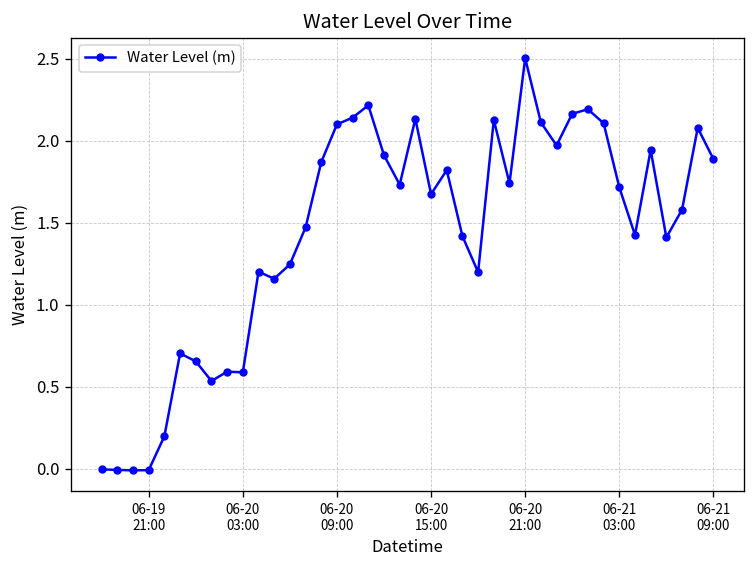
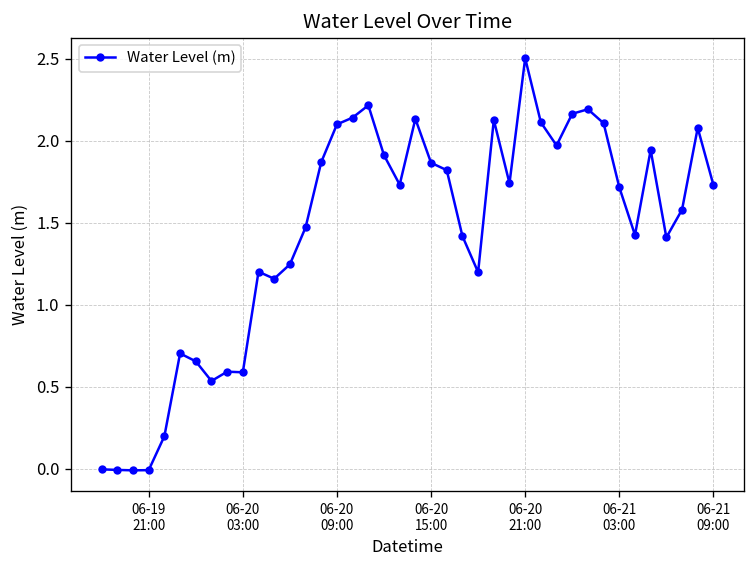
06-20 15:00: 1.68 -> 1.87
06-21 09:00: 1.89 -> 1.73
